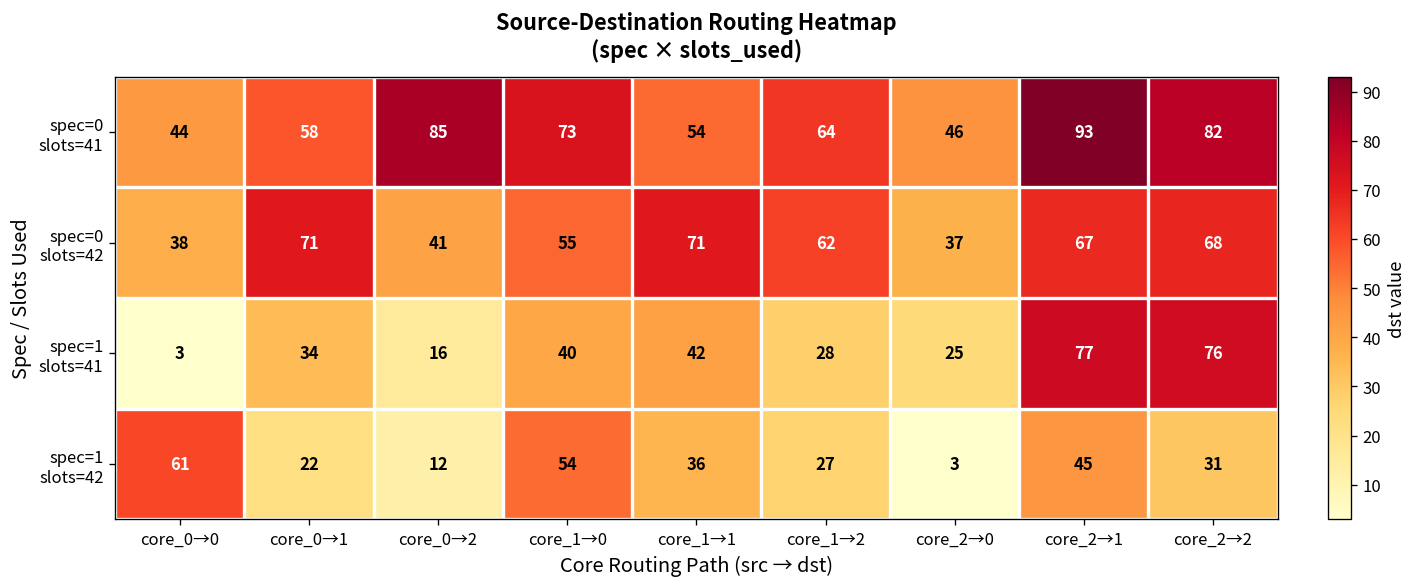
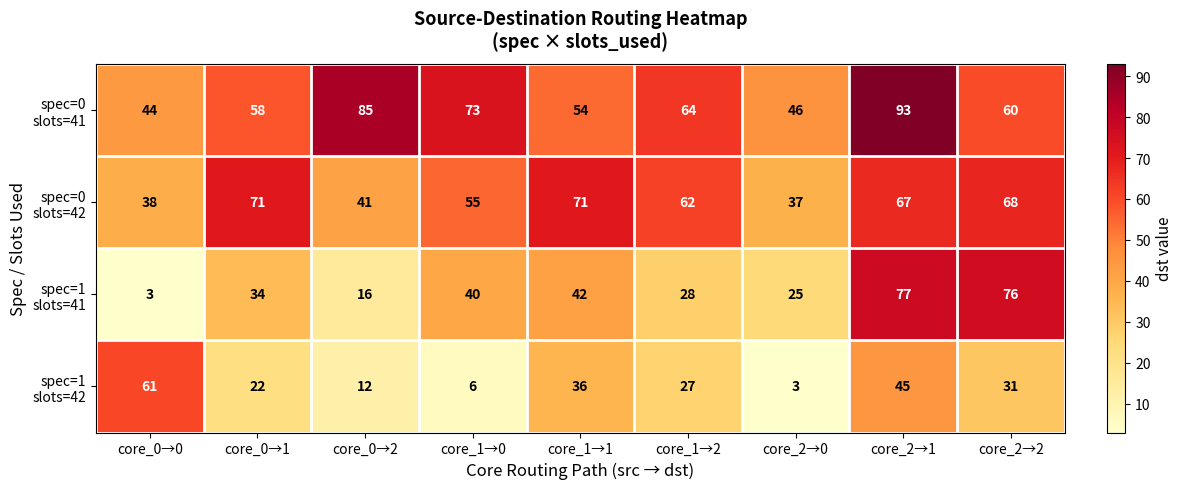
spec=0 slots=41, core_2→2: 82 -> 60
spec=1 slots=42, core_1→0: 54 -> 6
